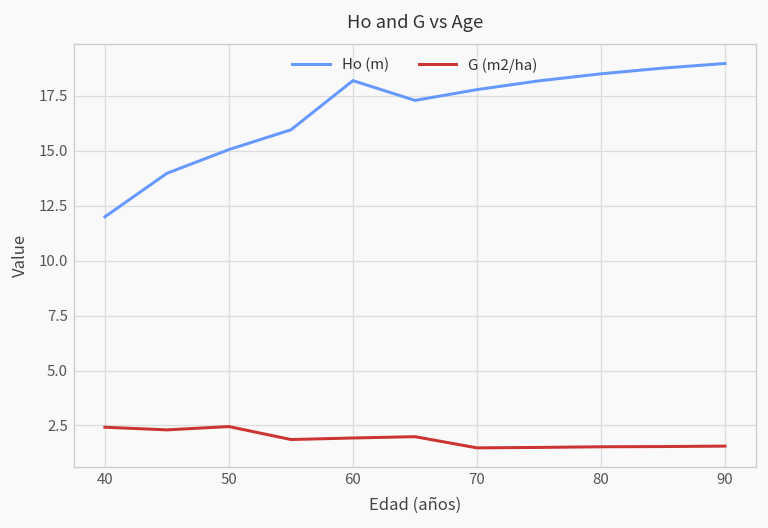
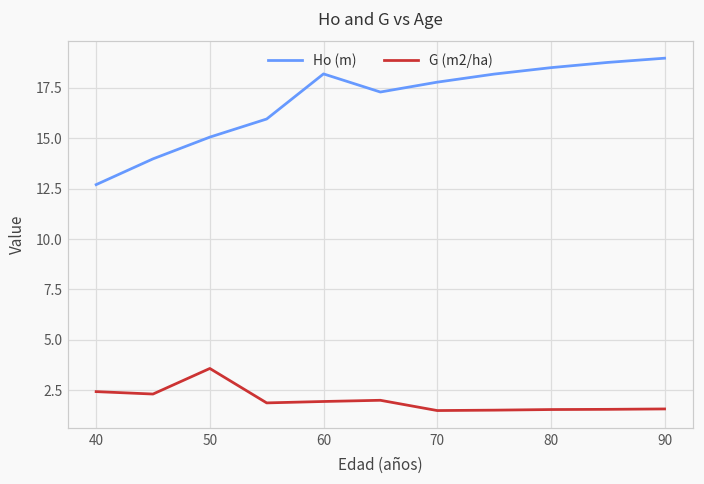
Ho (m), 40: 12.0 -> 12.7
G (m2/ha), 50: 2.5 -> 3.6
